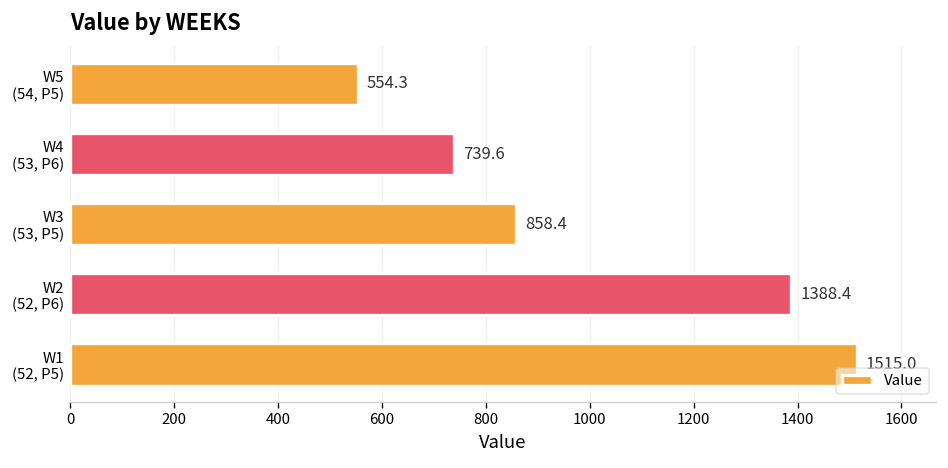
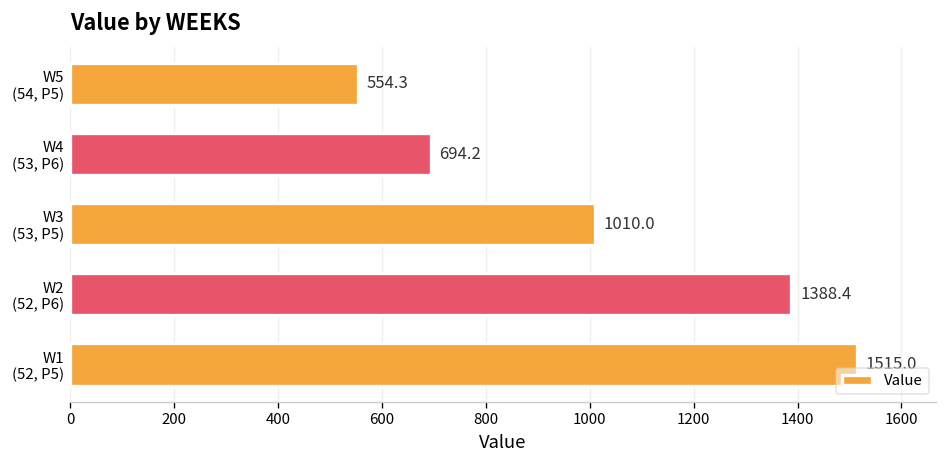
W4 (53, P6): 739.6 -> 694.2
W3 (53, P5): 858.4 -> 1010.0
